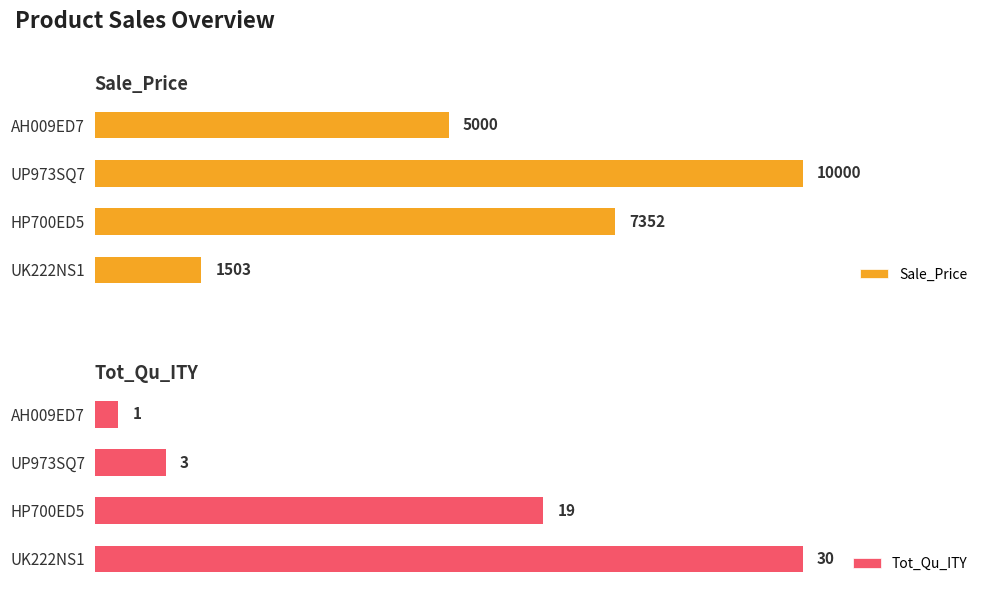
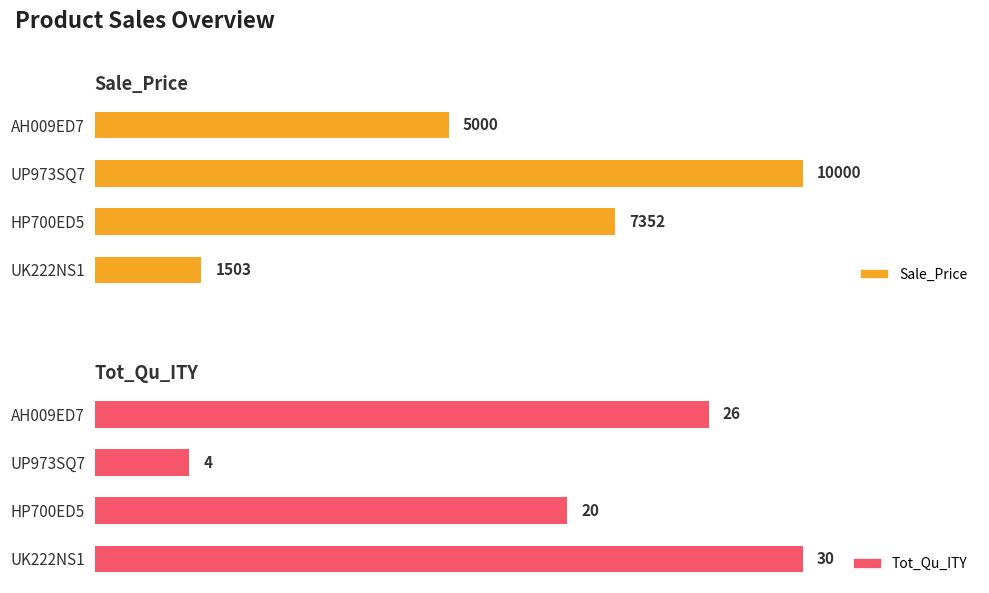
Tot_Qu_ITY, AH009ED7: 1 -> 26
Tot_Qu_ITY, UP973SQ7: 3 -> 4
Tot_Qu_ITY, HP700ED5: 19 -> 20
